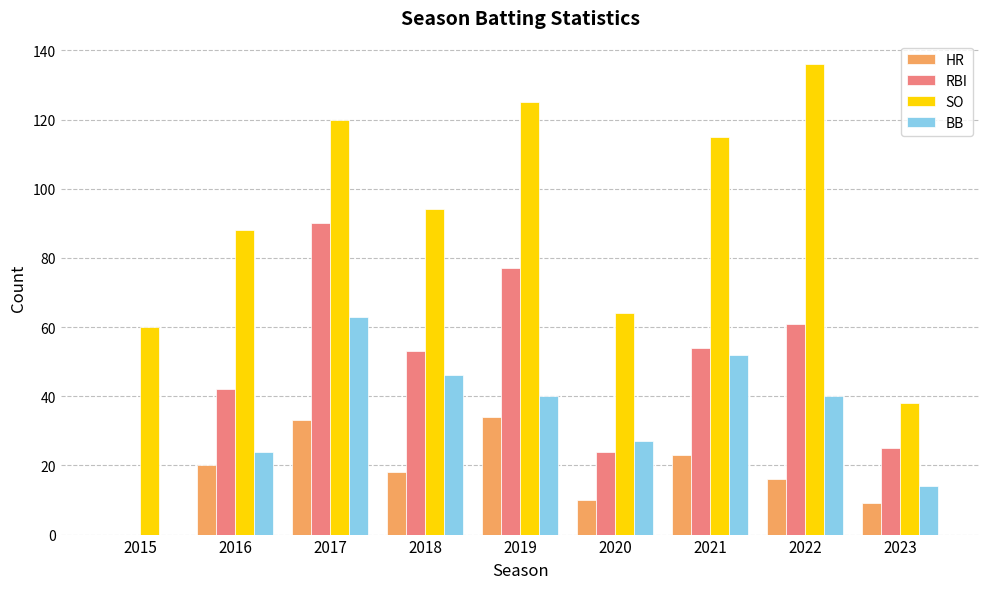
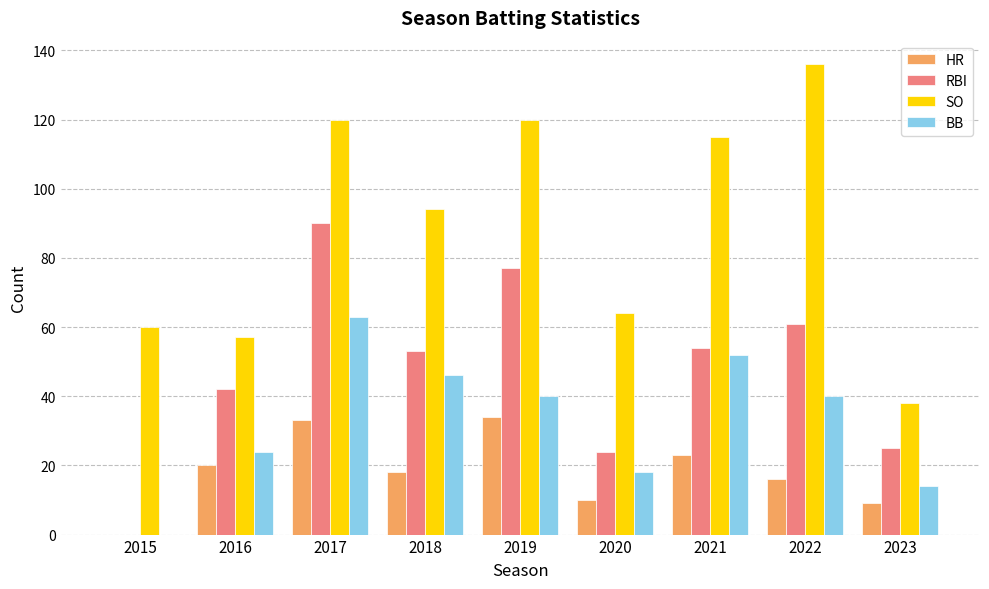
SO, 2016: 88 -> 57
SO, 2019: 125 -> 120
BB, 2020: 27 -> 18
